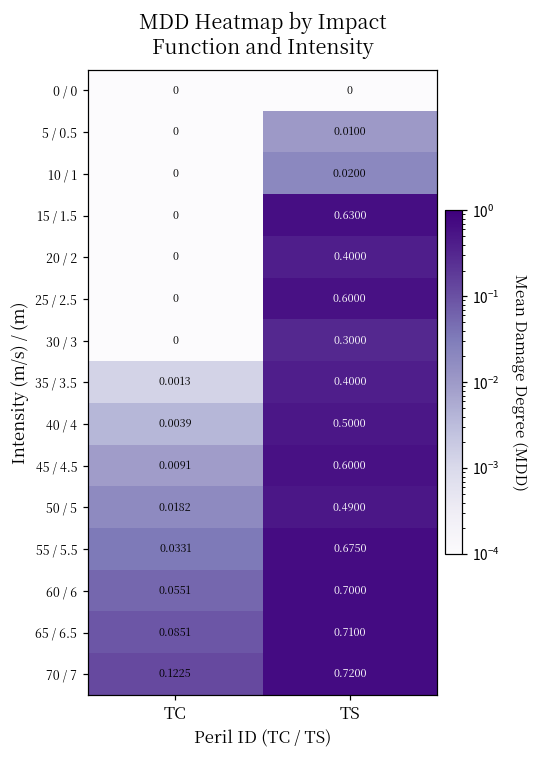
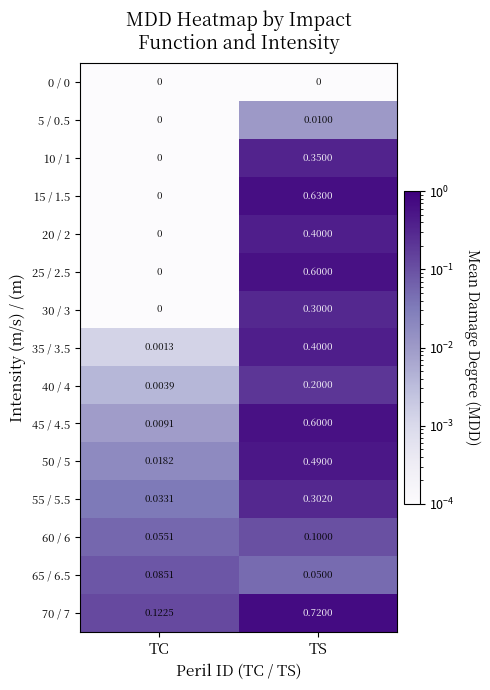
10 / 1, TS: 0.0200 -> 0.3500
40 / 4, TS: 0.5000 -> 0.2000
55 / 5.5, TS: 0.6750 -> 0.3020
60 / 6, TS: 0.7000 -> 0.1000
65 / 6.5, TS: 0.7100 -> 0.0500
